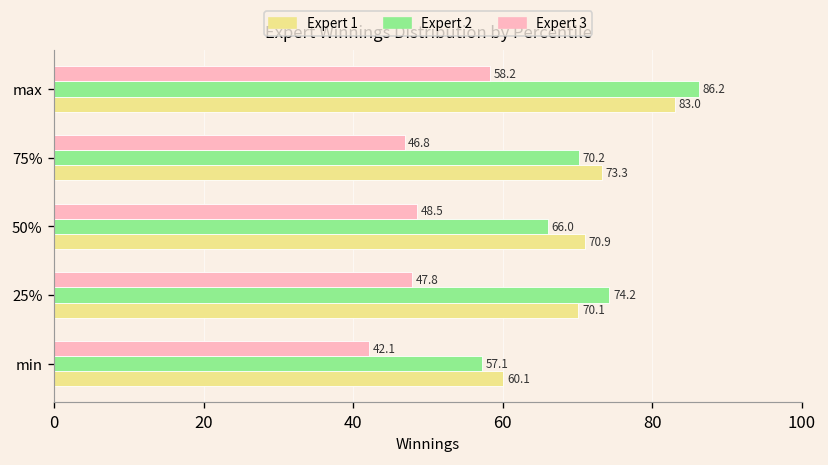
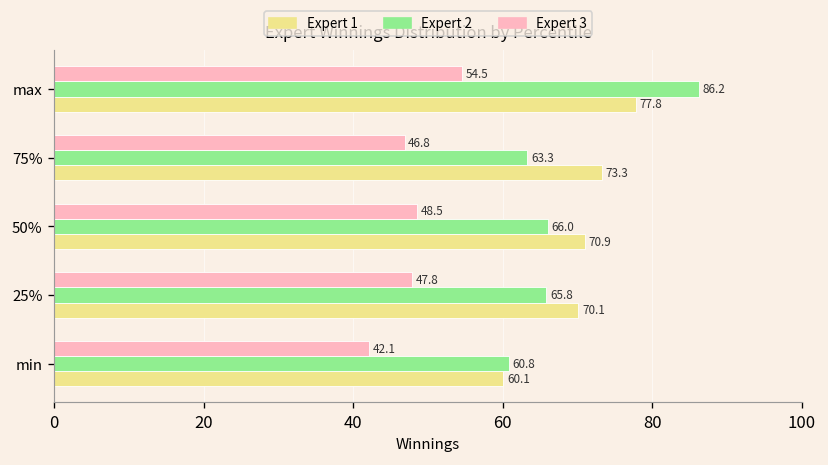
Expert 3, max: 58.2 -> 54.5
Expert 1, max: 83.0 -> 77.8
Expert 2, 75%: 70.2 -> 63.3
Expert 2, 25%: 74.2 -> 65.8
Expert 2, min: 57.1 -> 60.8
